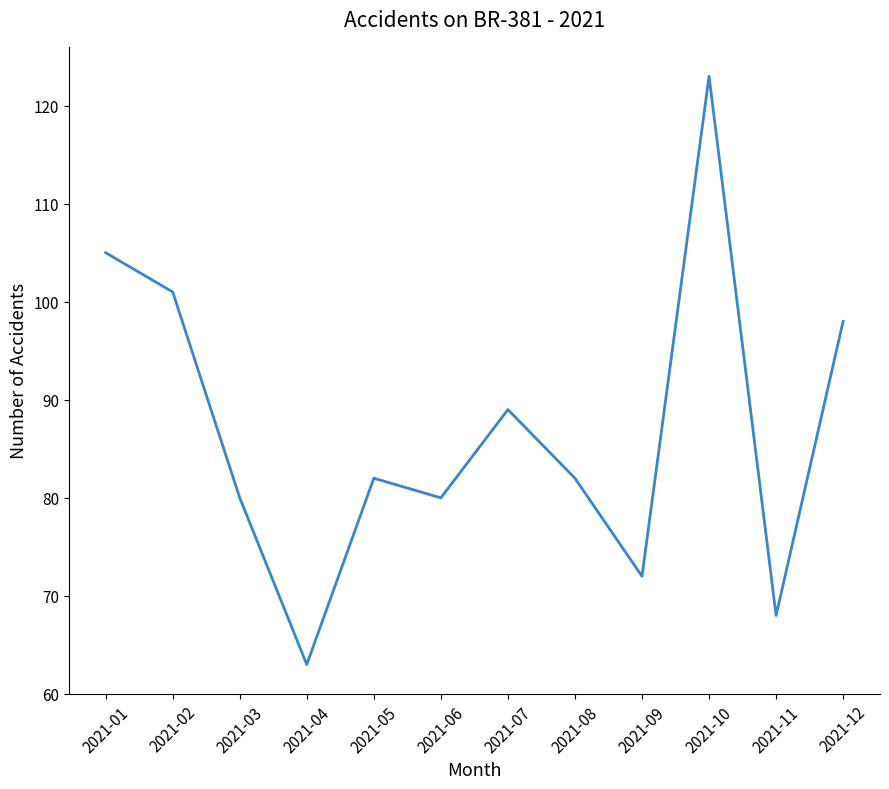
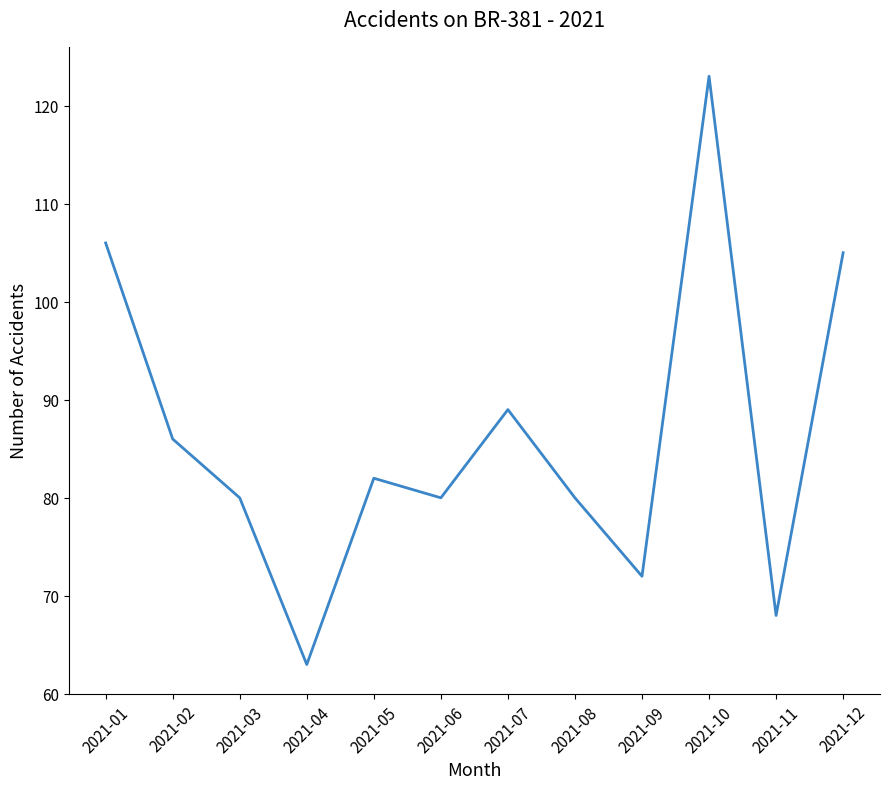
2021-01: 105 -> 106
2021-02: 101 -> 86
2021-08: 82 -> 80
2021-12: 98 -> 105
